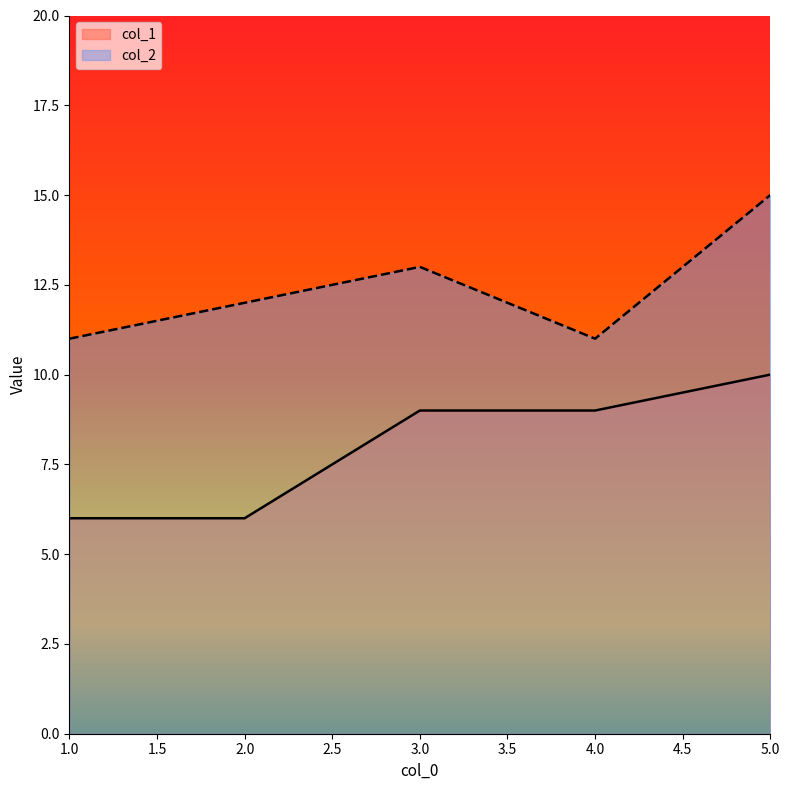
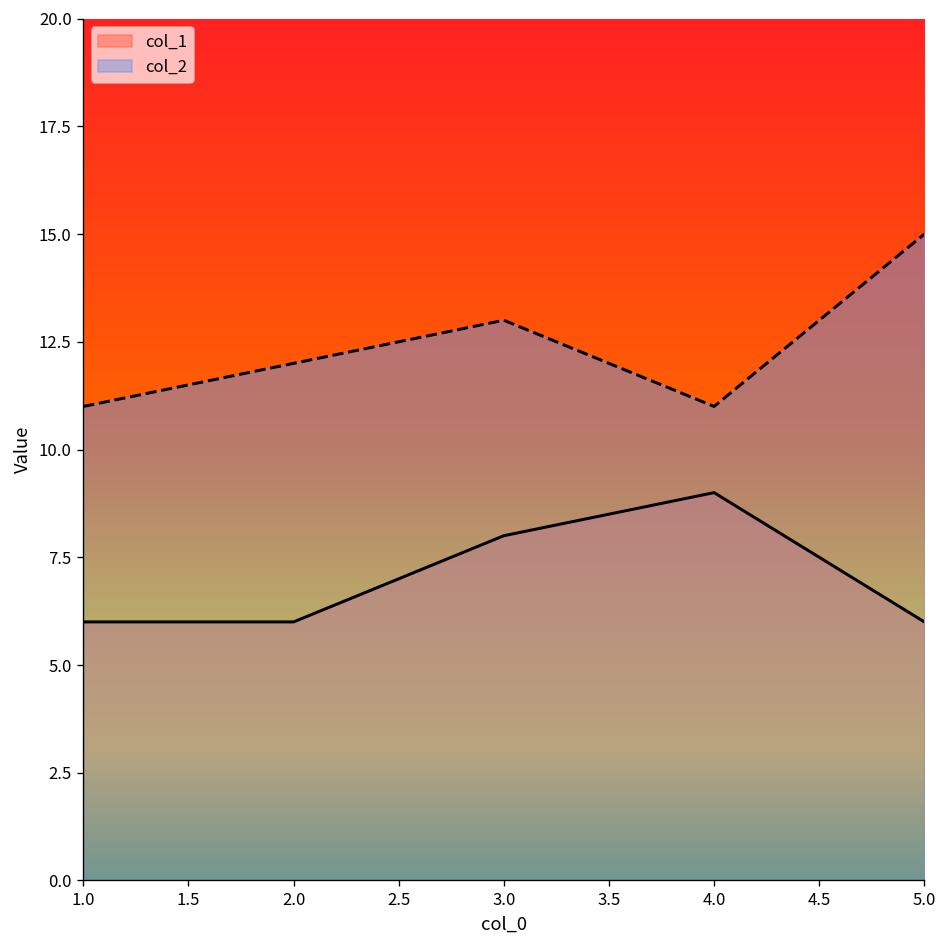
col_1, 3.0: 9 -> 8
col_1, 5.0: 10 -> 6
